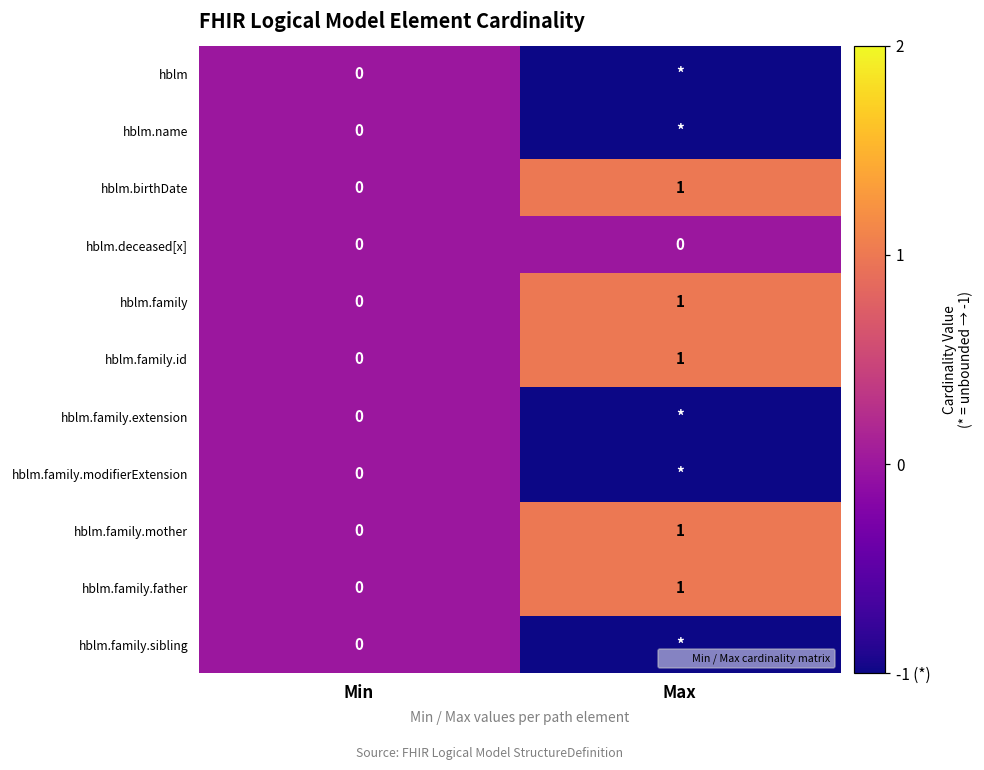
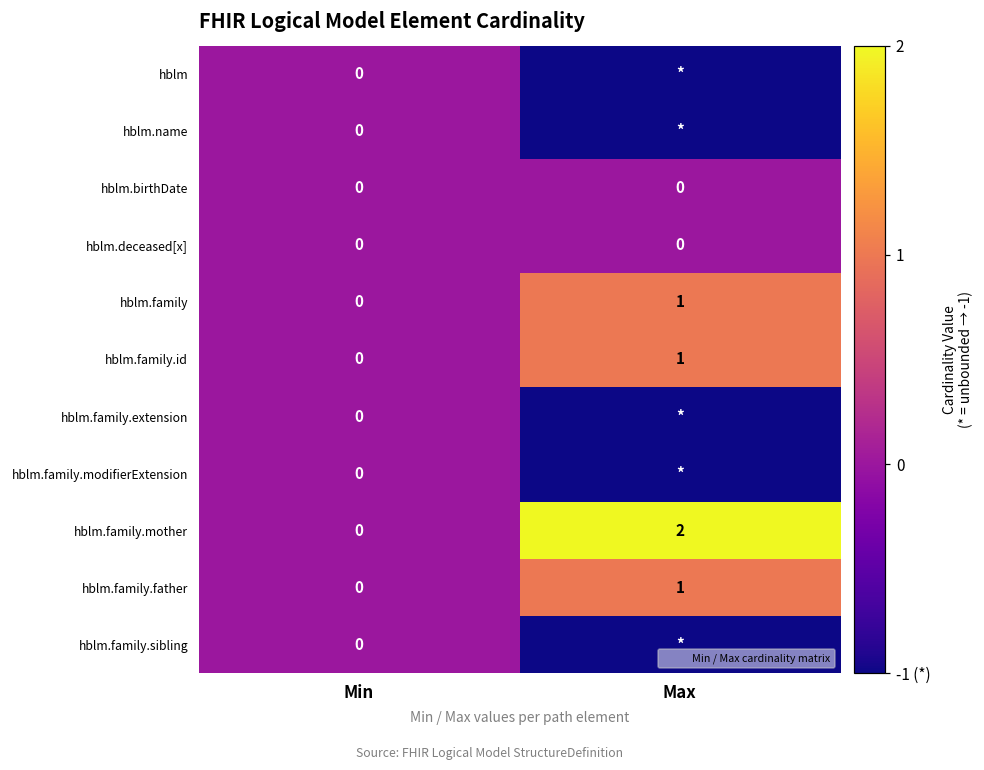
hblm.birthDate, Max: 1 -> 0
hblm.family.mother, Max: 1 -> 2
